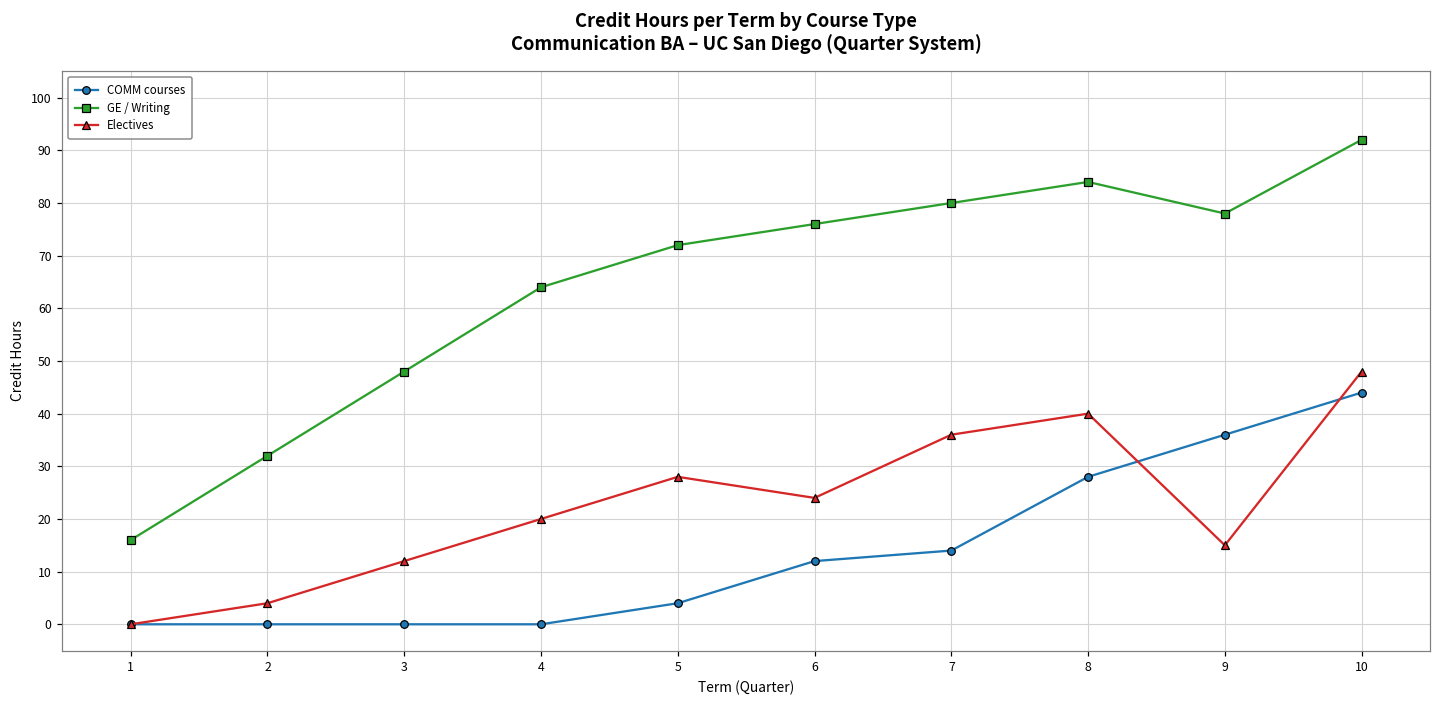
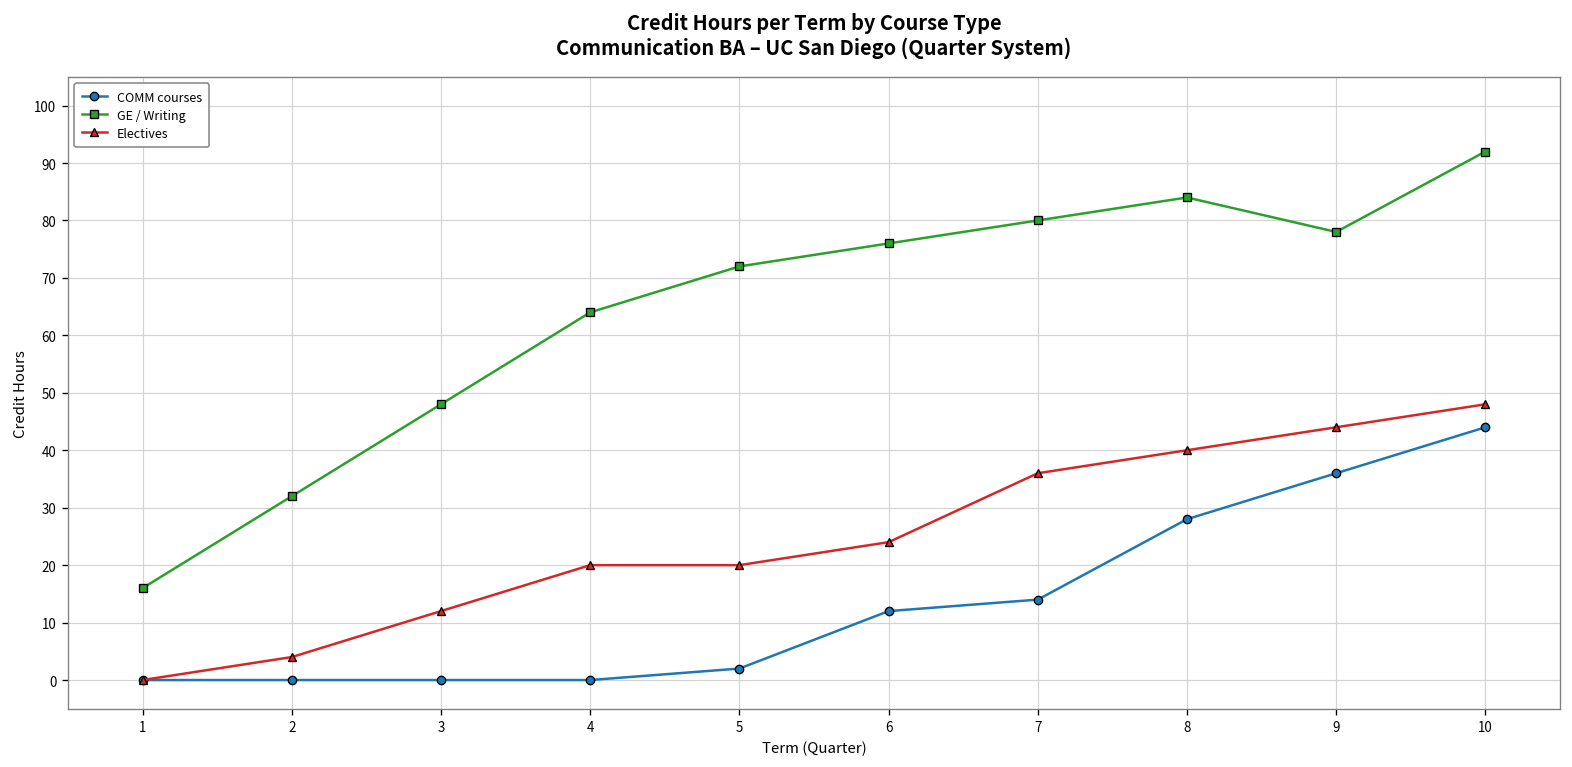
COMM courses, 5: 4 -> 2
Electives, 5: 28 -> 20
Electives, 9: 15 -> 44
